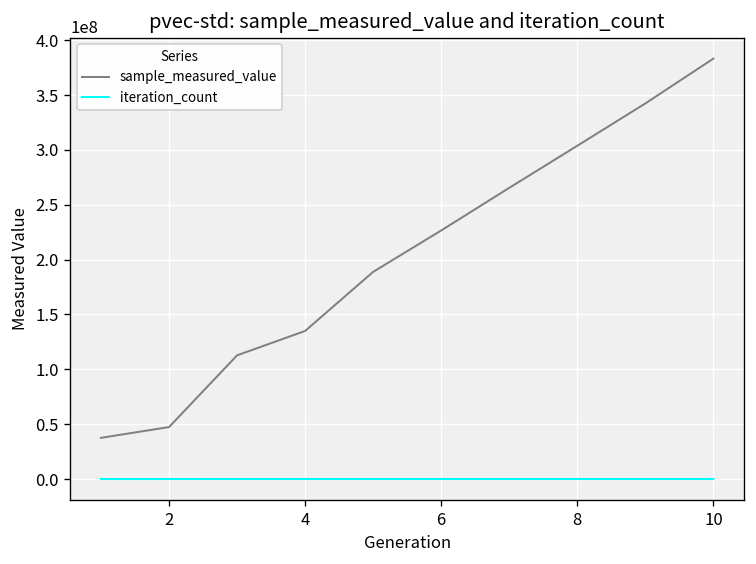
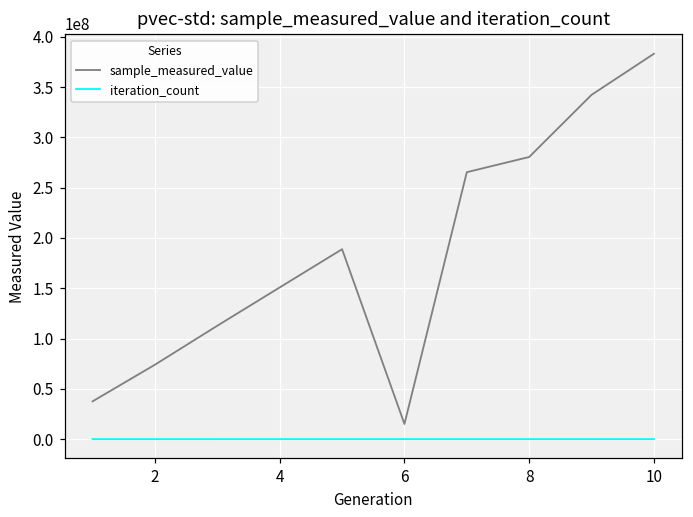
sample_measured_value, 2: 50000000 -> 70000000
sample_measured_value, 4: 130000000 -> 150000000
sample_measured_value, 6: 230000000 -> 20000000
sample_measured_value, 8: 300000000 -> 280000000
